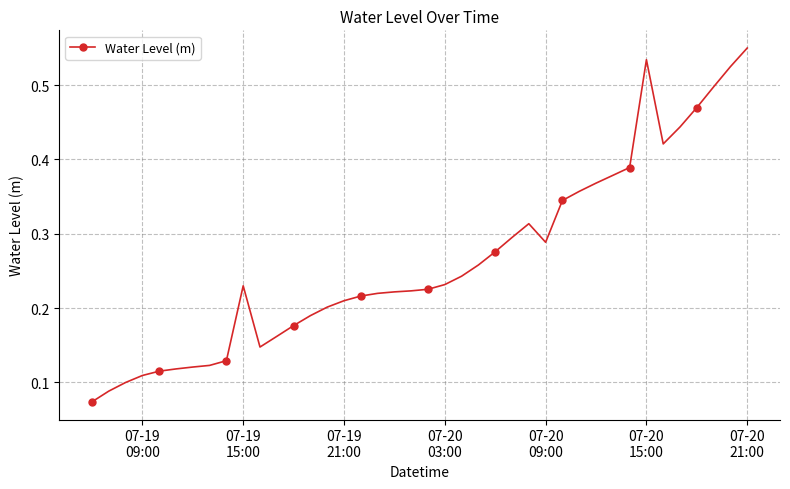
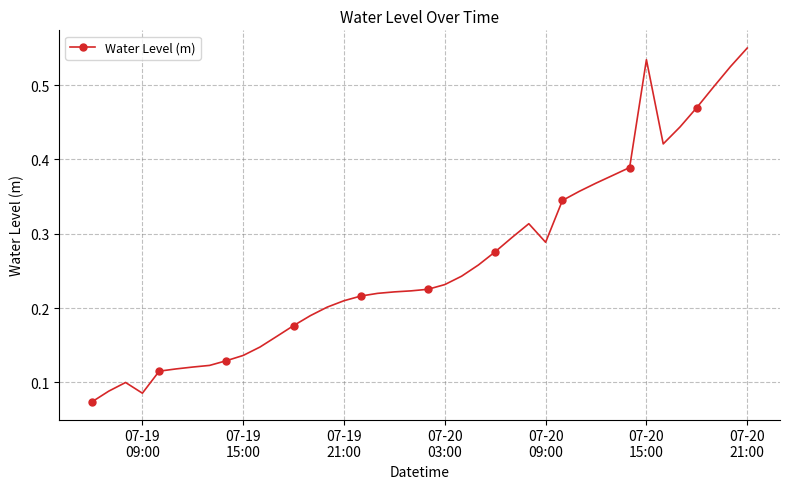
07-19 09:00: 0.11 -> 0.09
07-19 15:00: 0.23 -> 0.14
